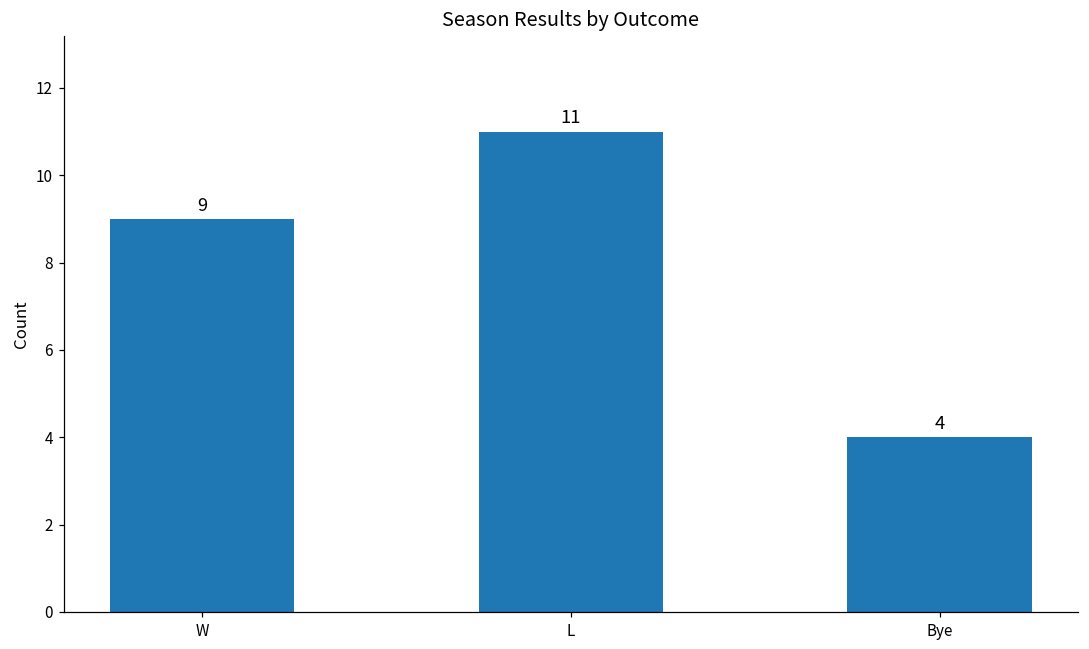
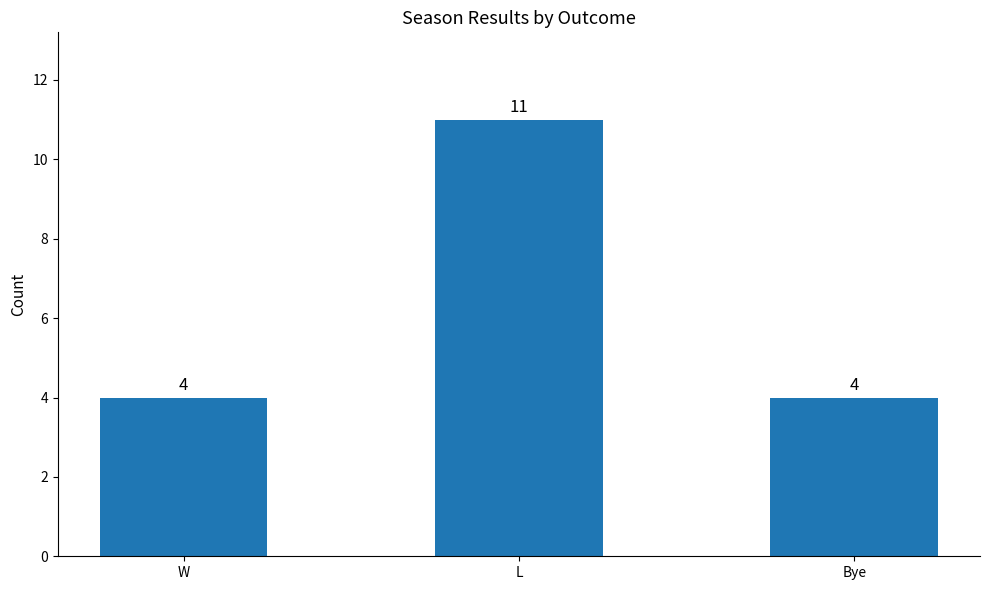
W: 9 -> 4
